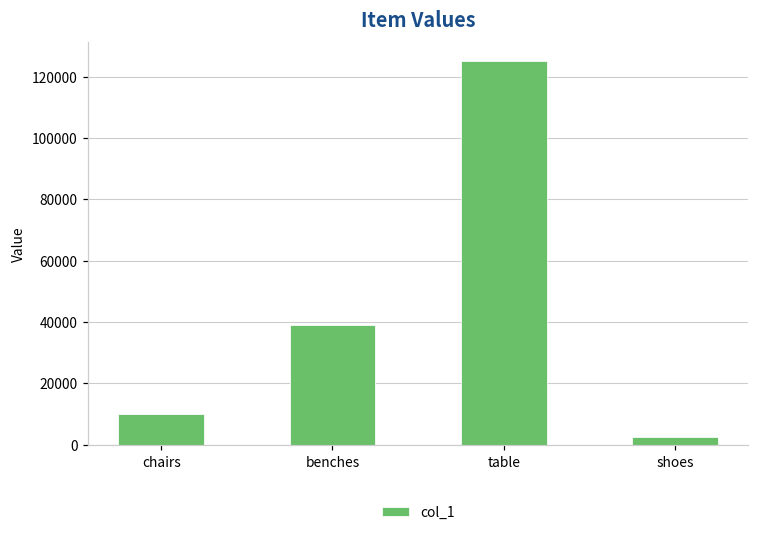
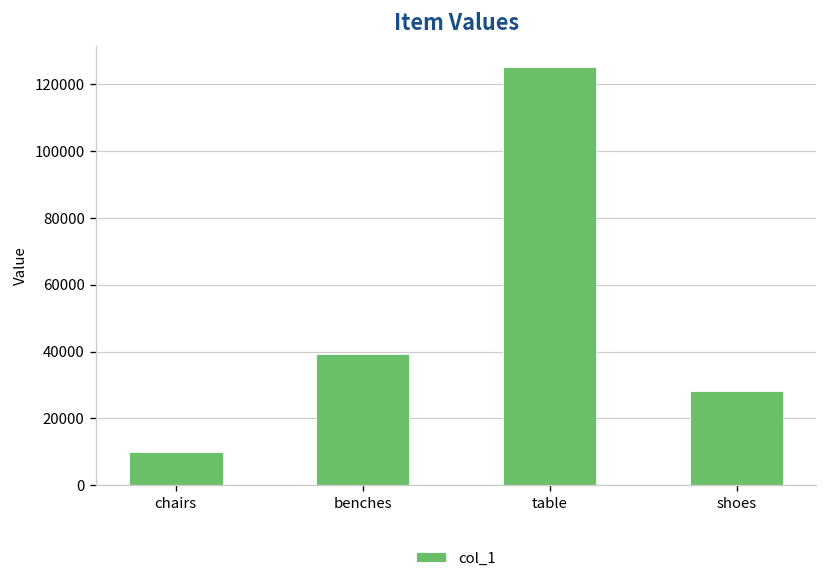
shoes: 3000 -> 28000
